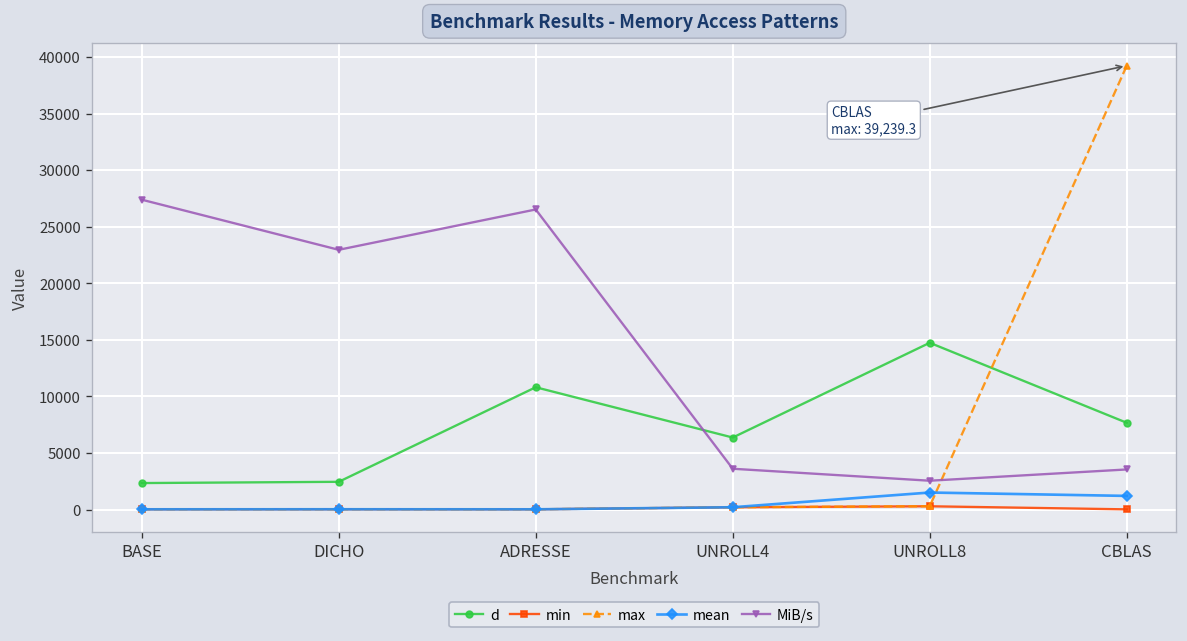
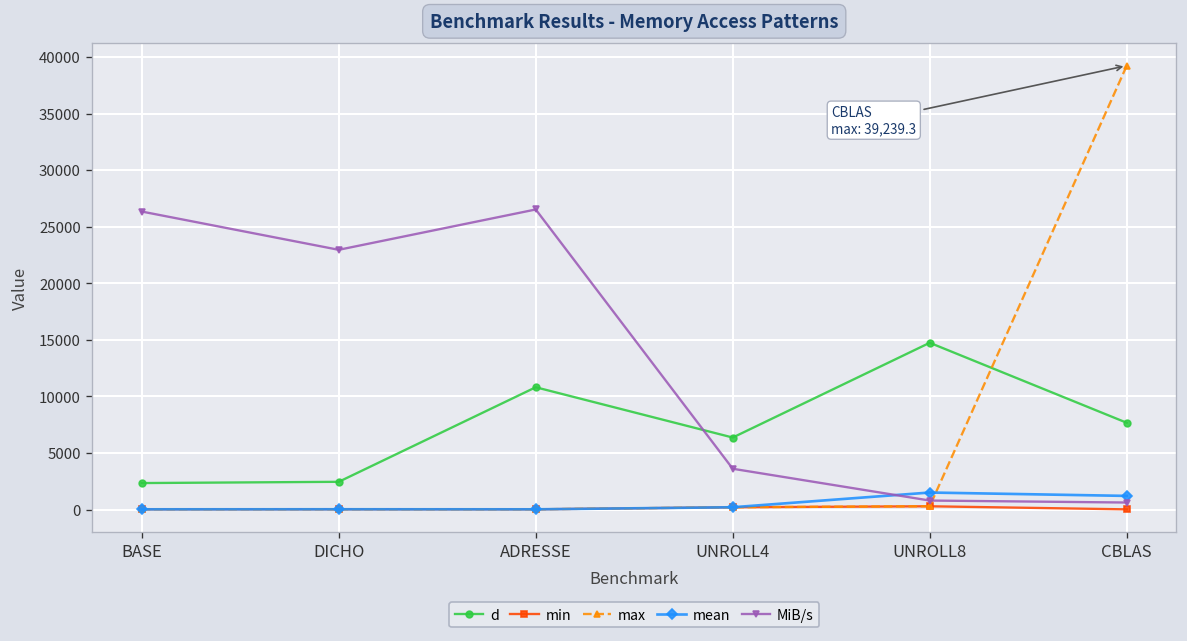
MiB/s, BASE: 27000 -> 26000
MiB/s, UNROLL8: 3000 -> 1000
MiB/s, CBLAS: 4000 -> 1000
